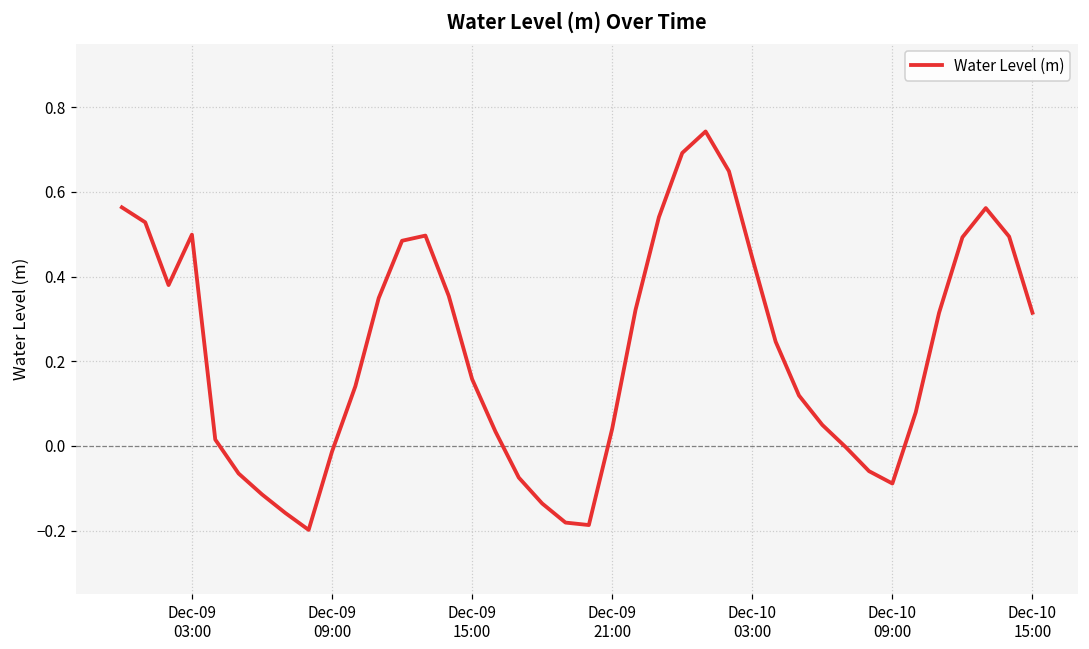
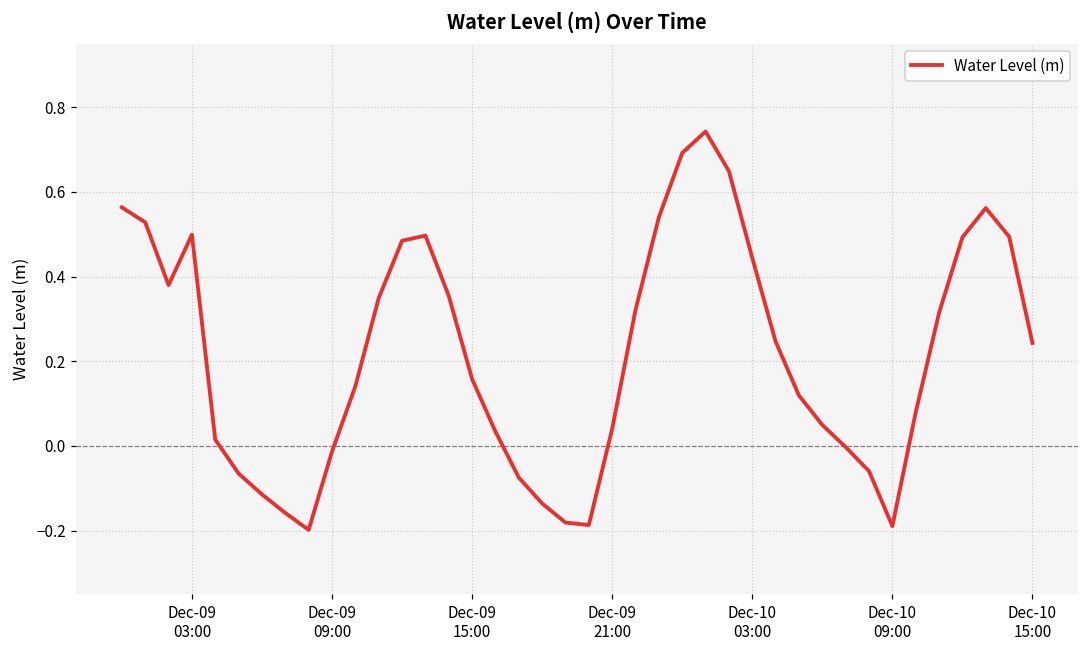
Dec-10 09:00: -0.09 -> -0.19
Dec-10 15:00: 0.31 -> 0.24
